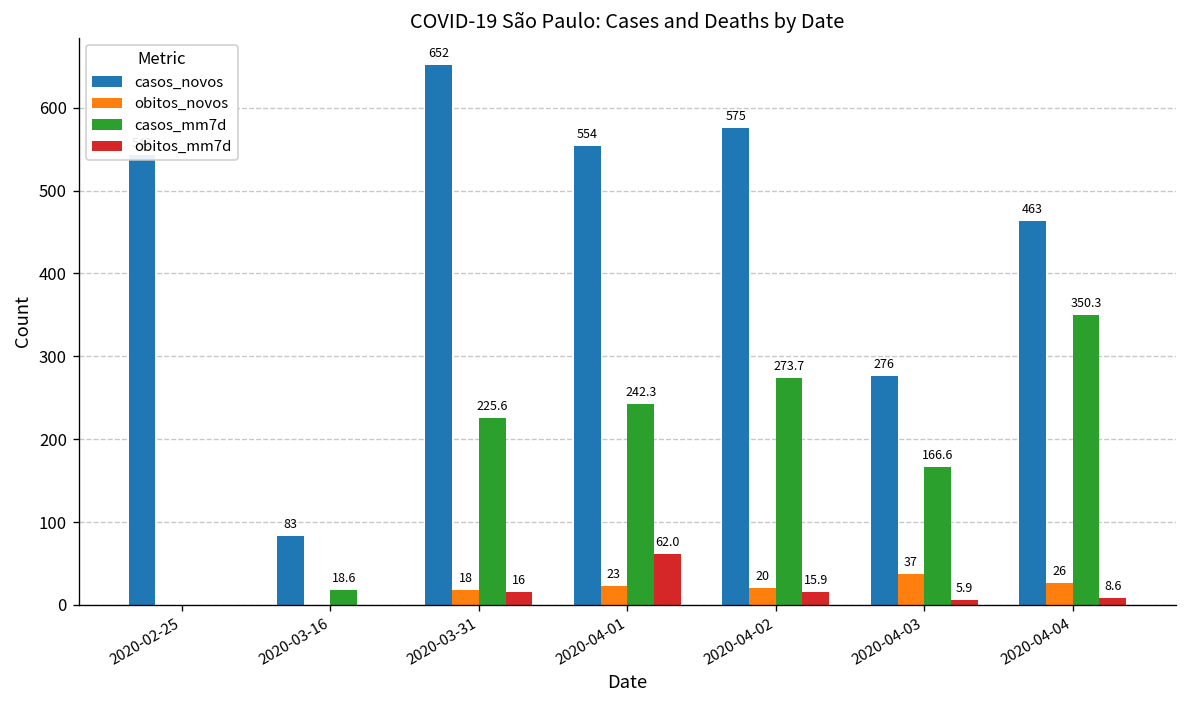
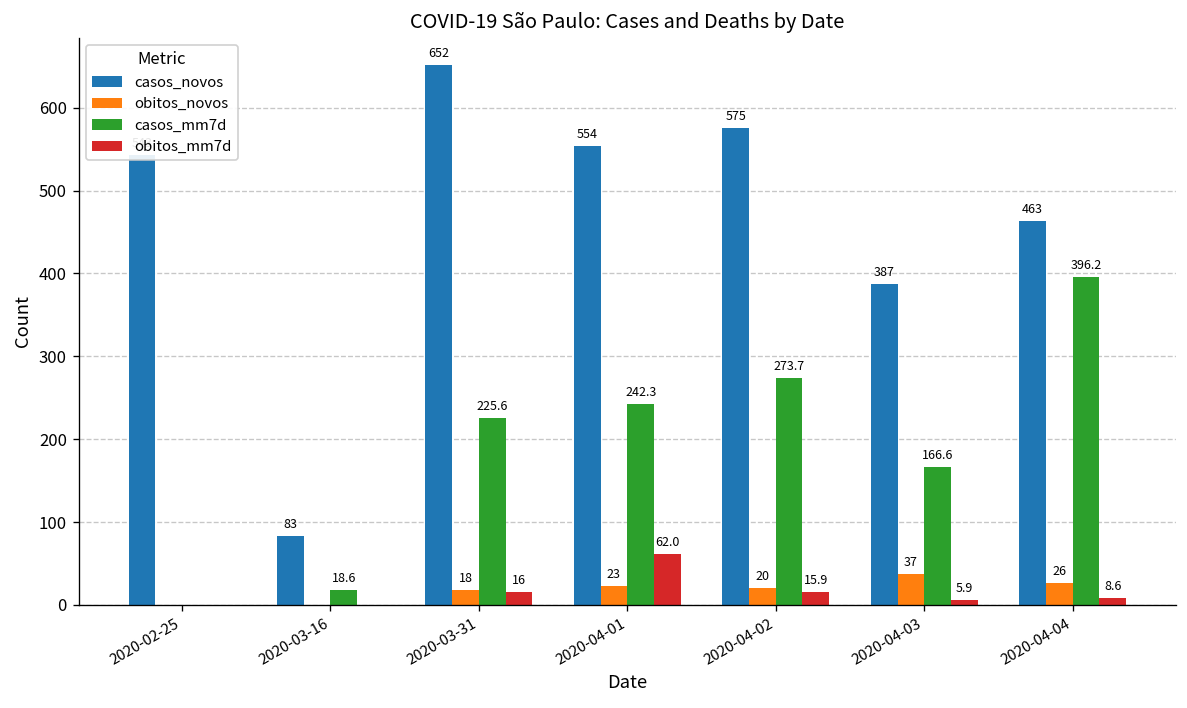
casos_novos, 2020-04-03: 276 -> 387
casos_mm7d, 2020-04-04: 350.3 -> 396.2
